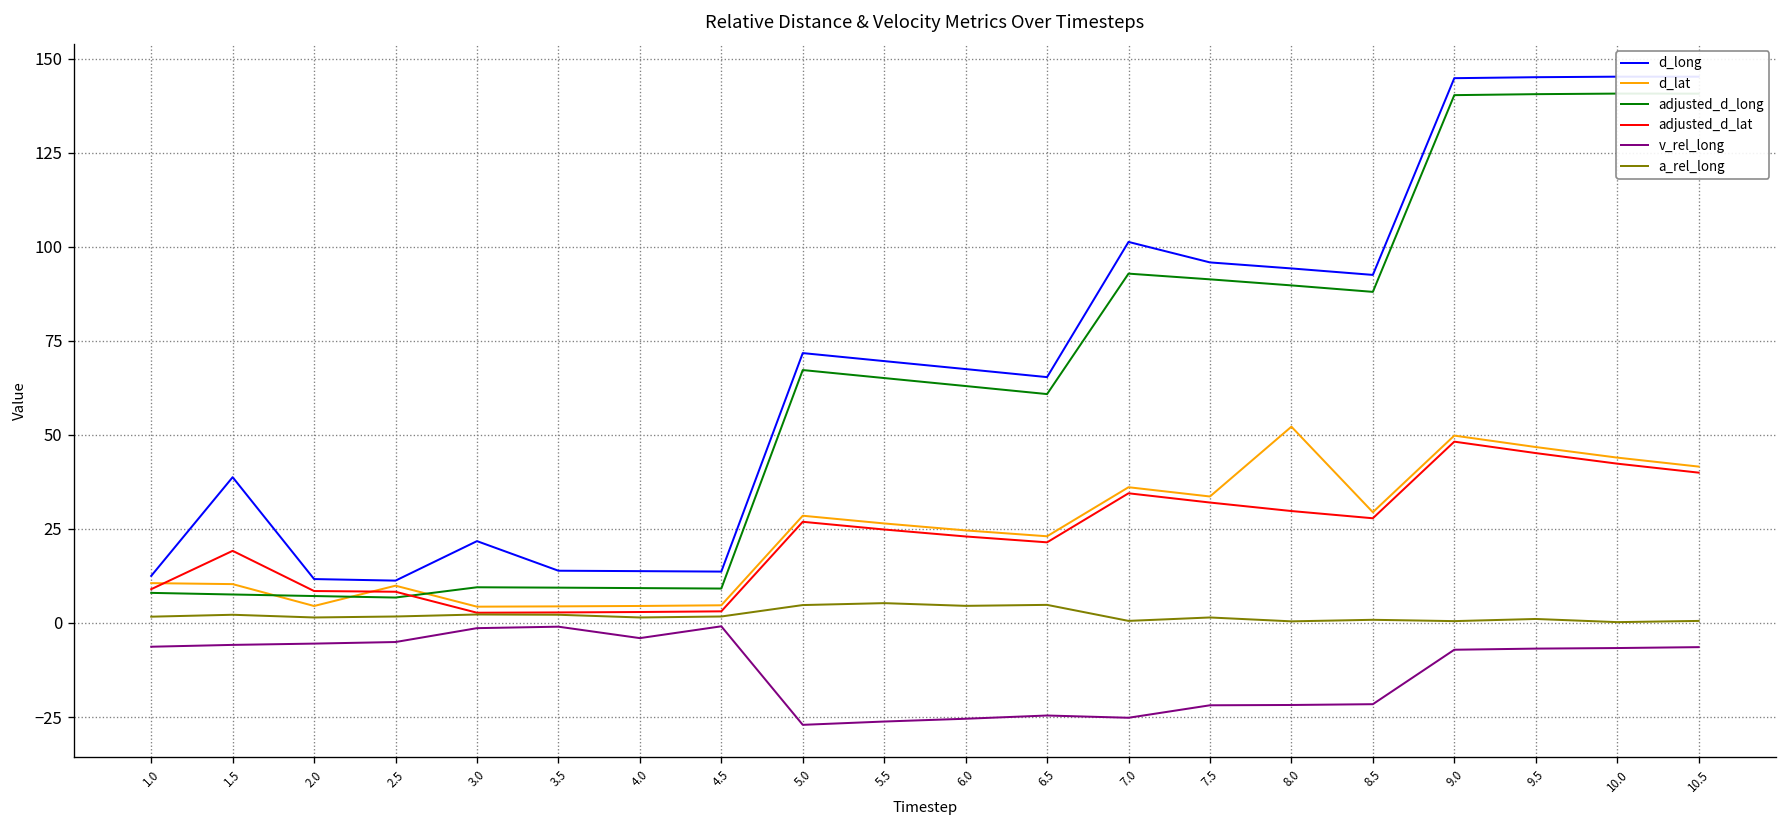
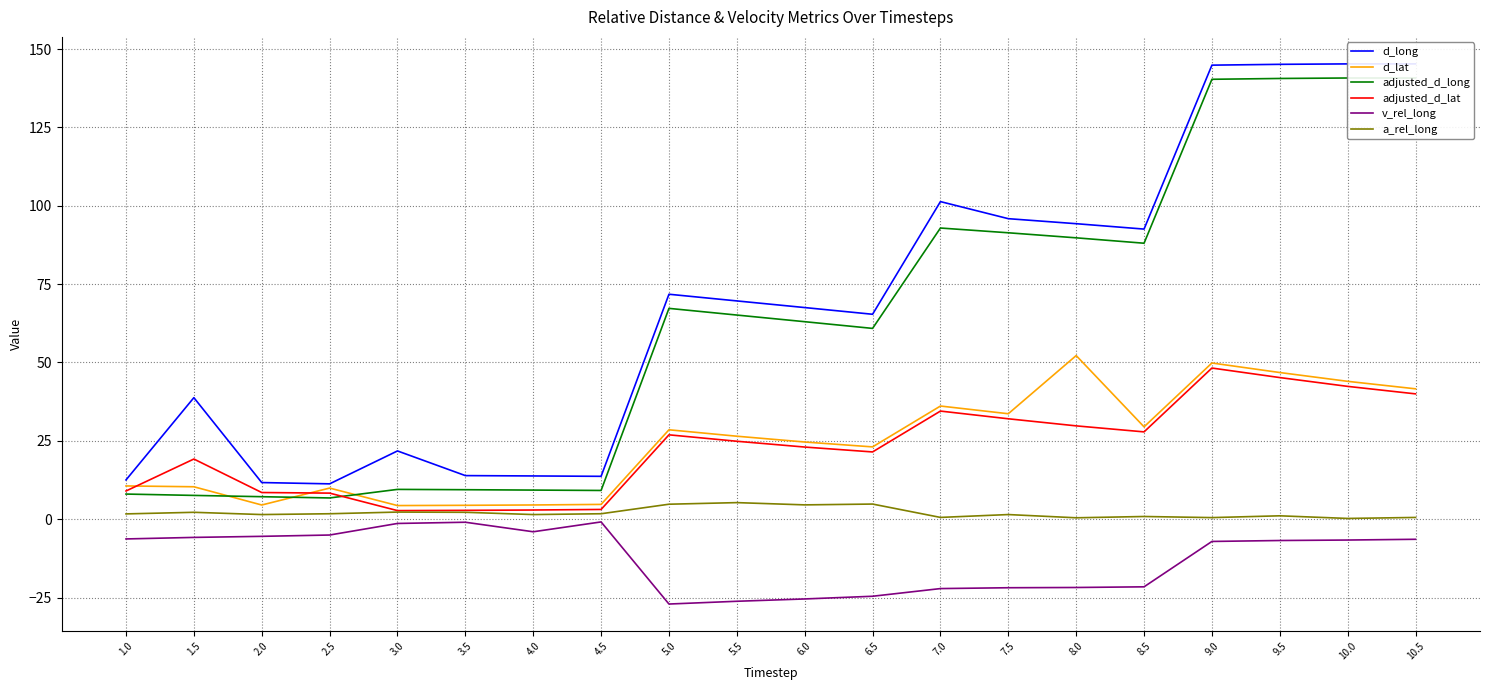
v_rel_long, 7.0: -25 -> -22
